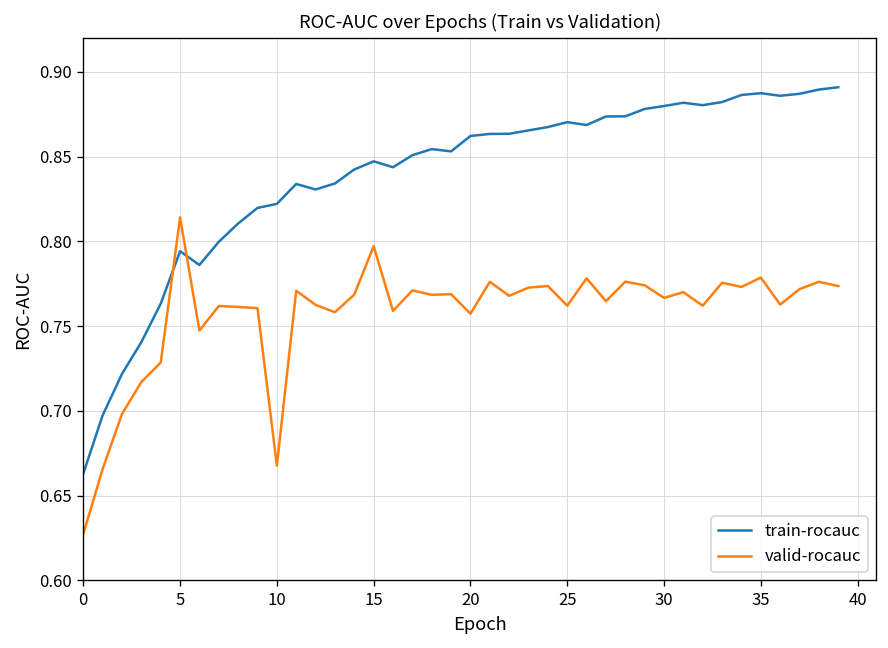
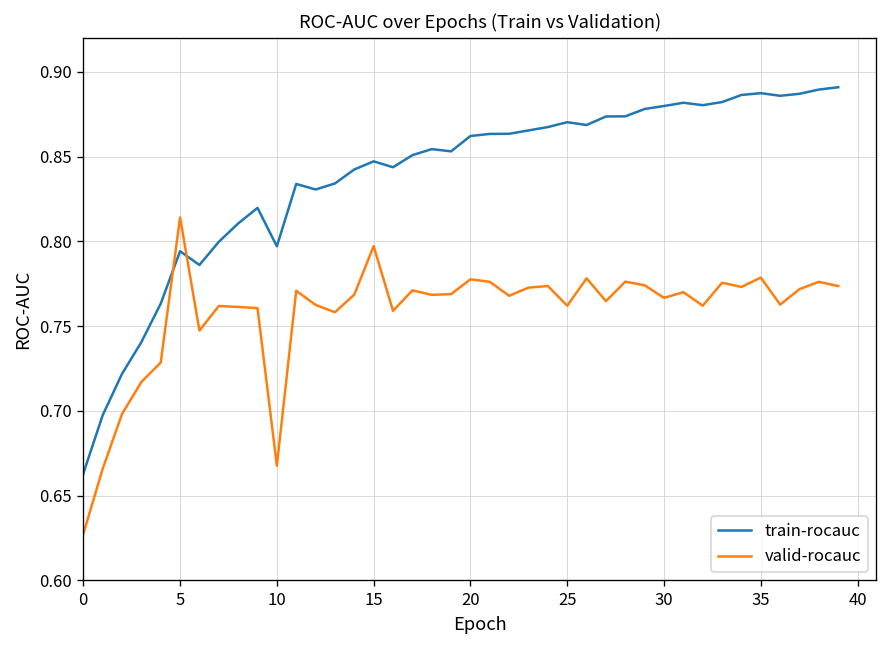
train-rocauc, 10: 0.822 -> 0.797
valid-rocauc, 20: 0.757 -> 0.778
